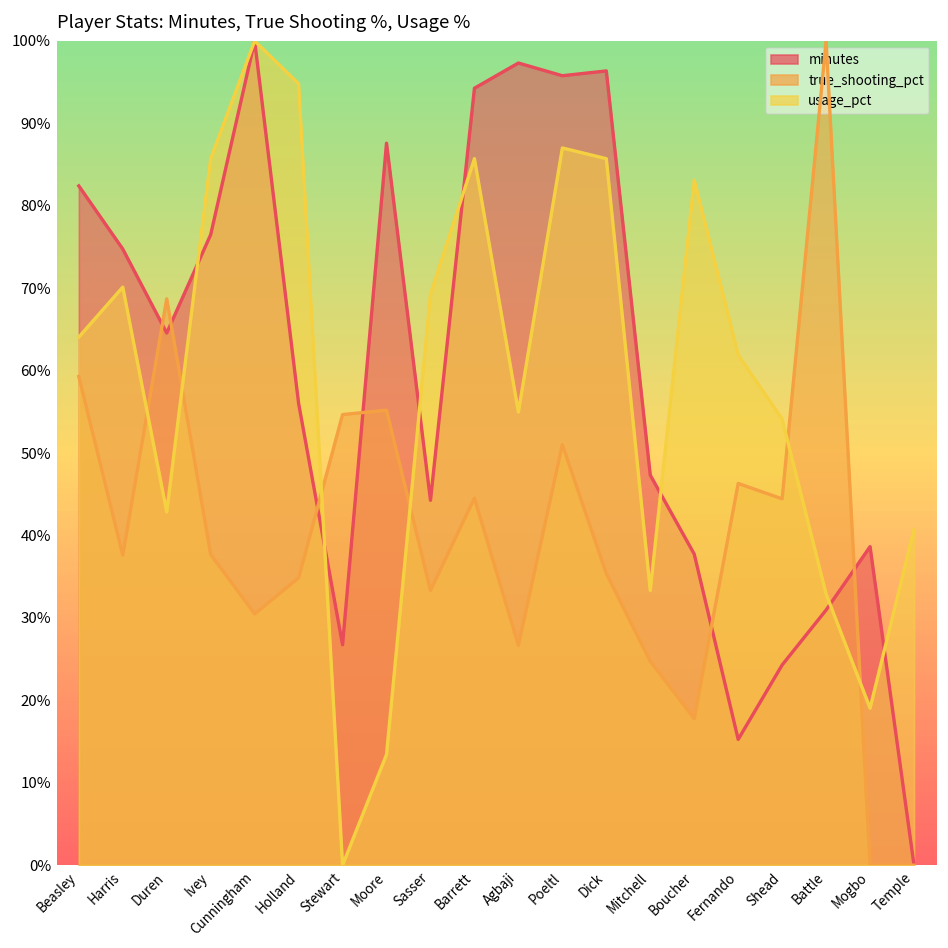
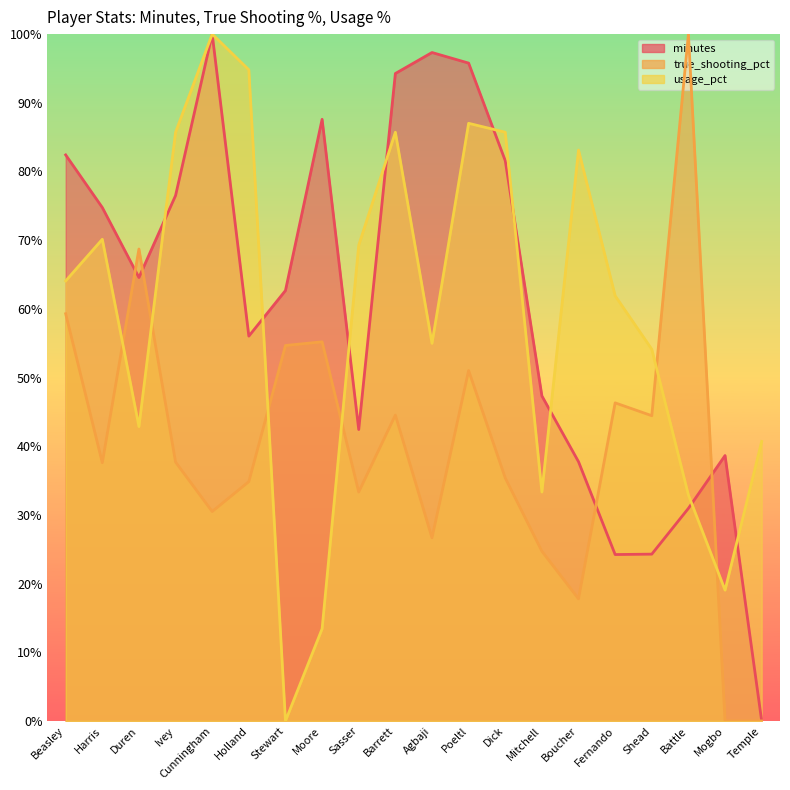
minutes, Stewart: 27% -> 63%
minutes, Sasser: 44% -> 42%
minutes, Dick: 96% -> 82%
minutes, Fernando: 15% -> 24%
